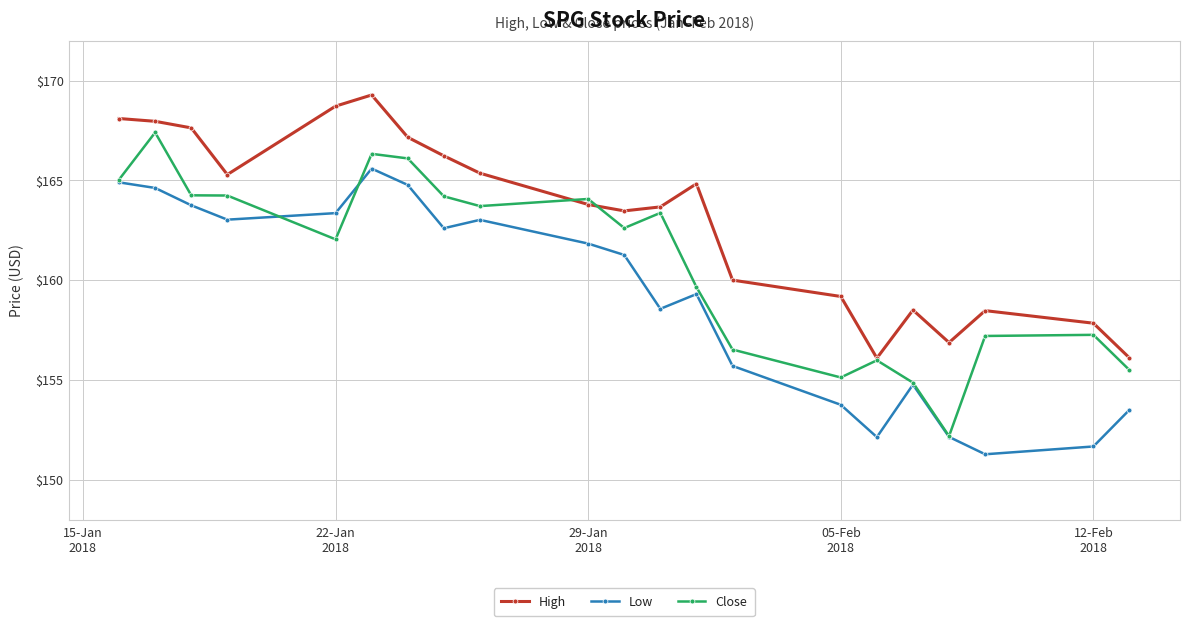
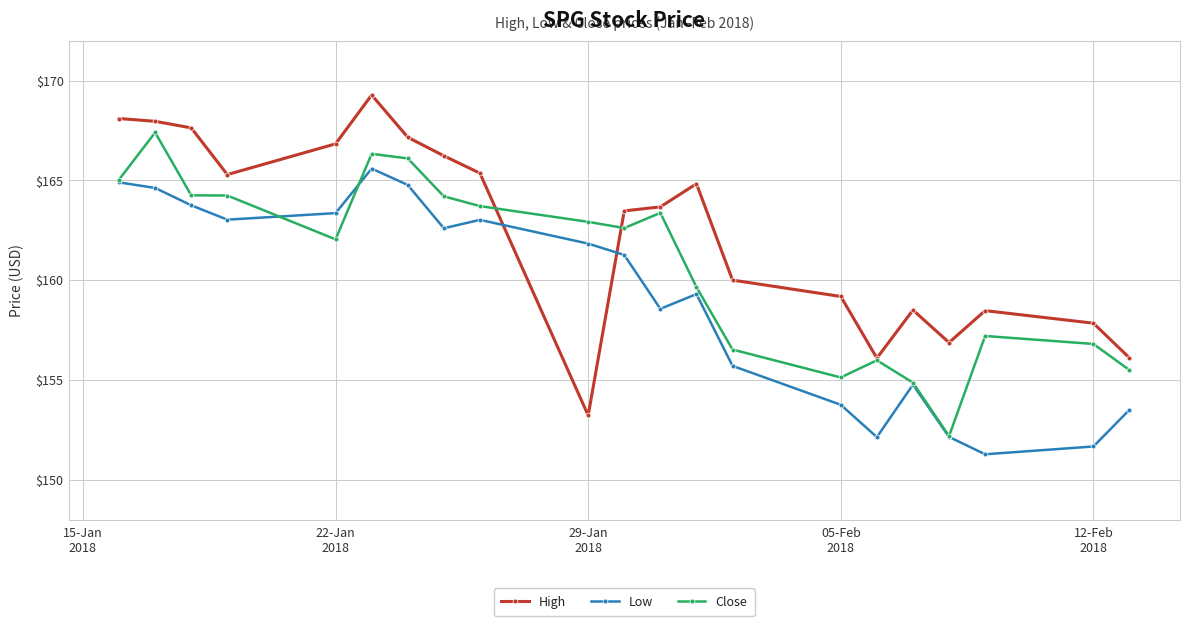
High, 22-Jan 2018: $168.7 -> $166.8
High, 29-Jan 2018: $163.8 -> $153.2
Close, 29-Jan 2018: $164.1 -> $162.9
Close, 12-Feb 2018: $157.3 -> $156.8
